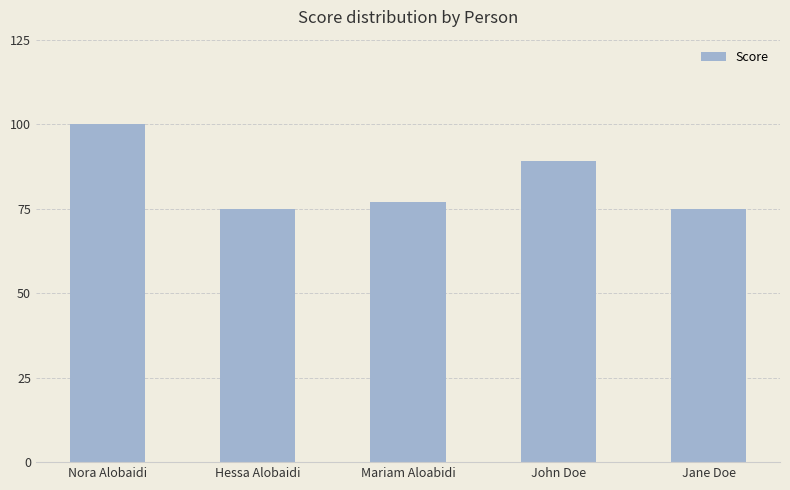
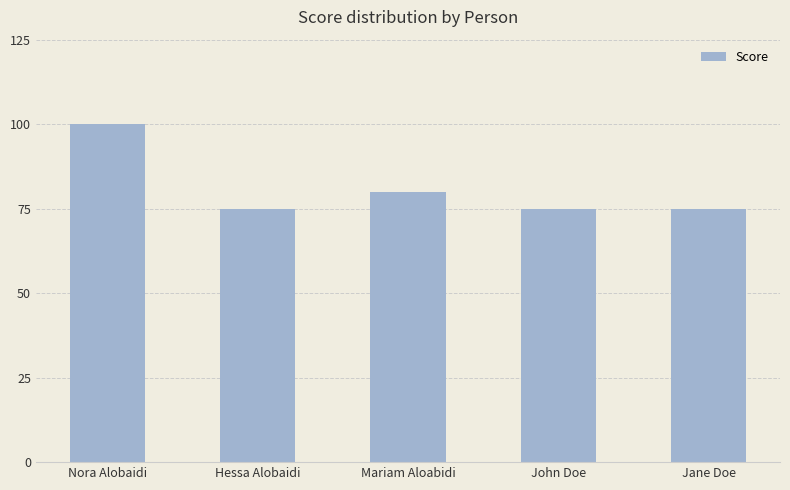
Mariam Aloabidi: 77 -> 80
John Doe: 89 -> 75
